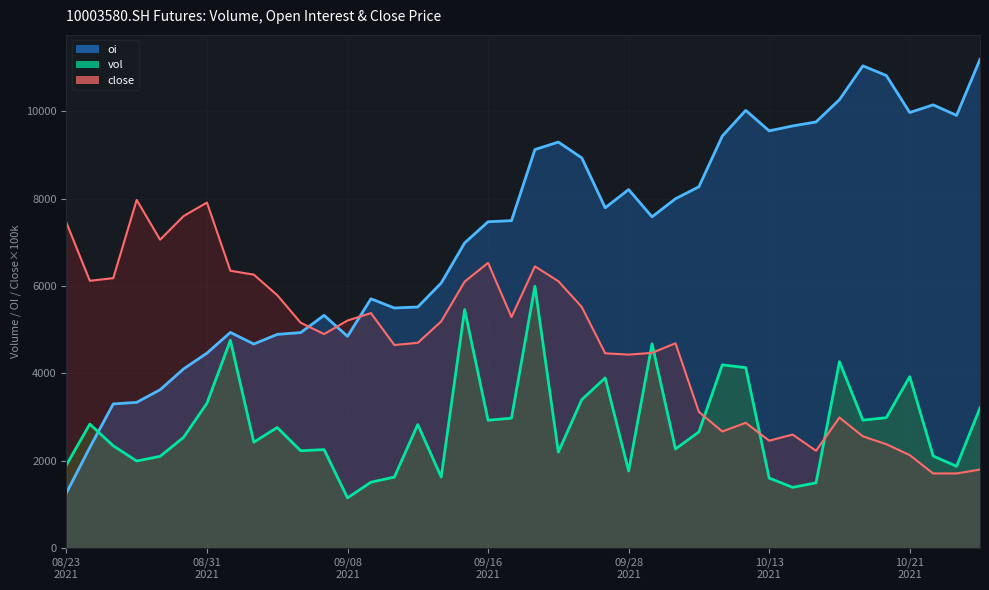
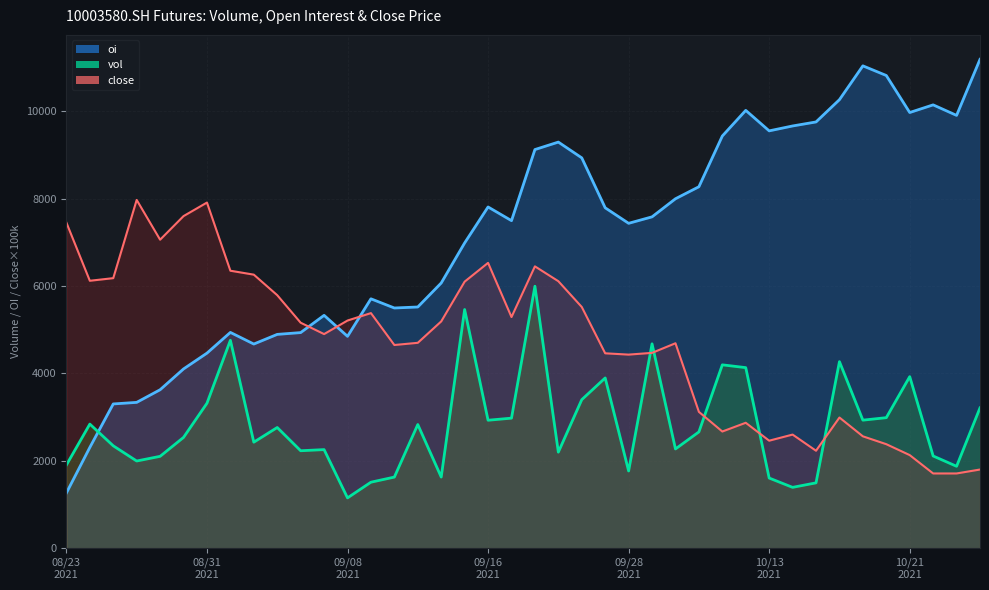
oi, 09/16 2021: 7500 -> 7800
oi, 09/28 2021: 8200 -> 7400
